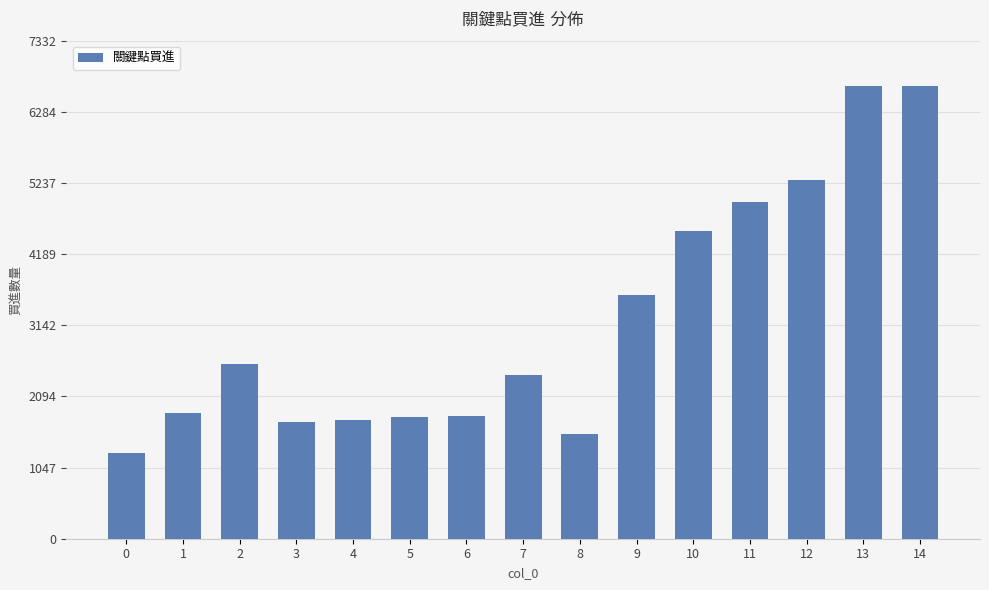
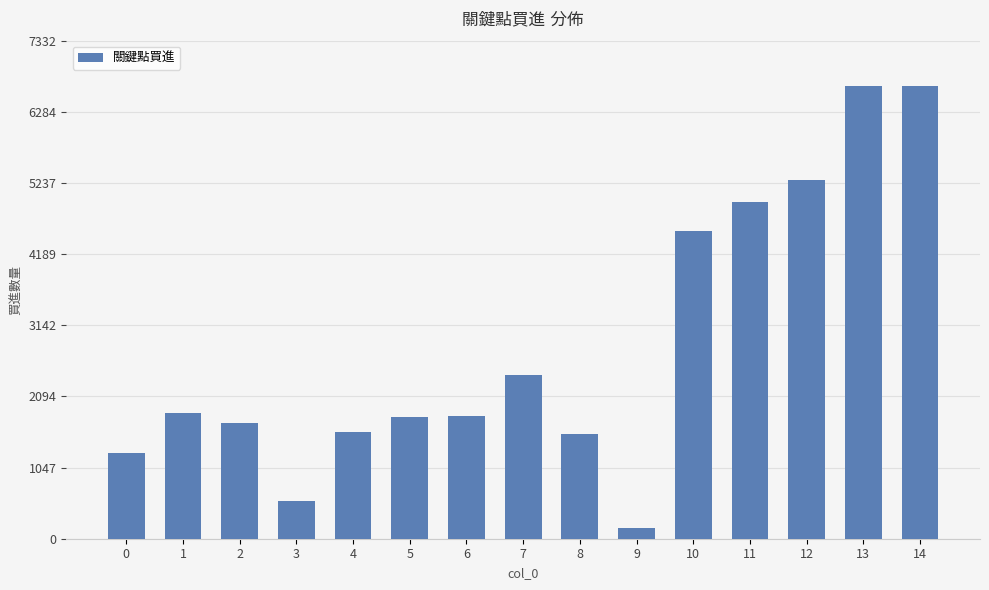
2: 2600 -> 1700
3: 1700 -> 600
4: 1800 -> 1600
9: 3600 -> 200
